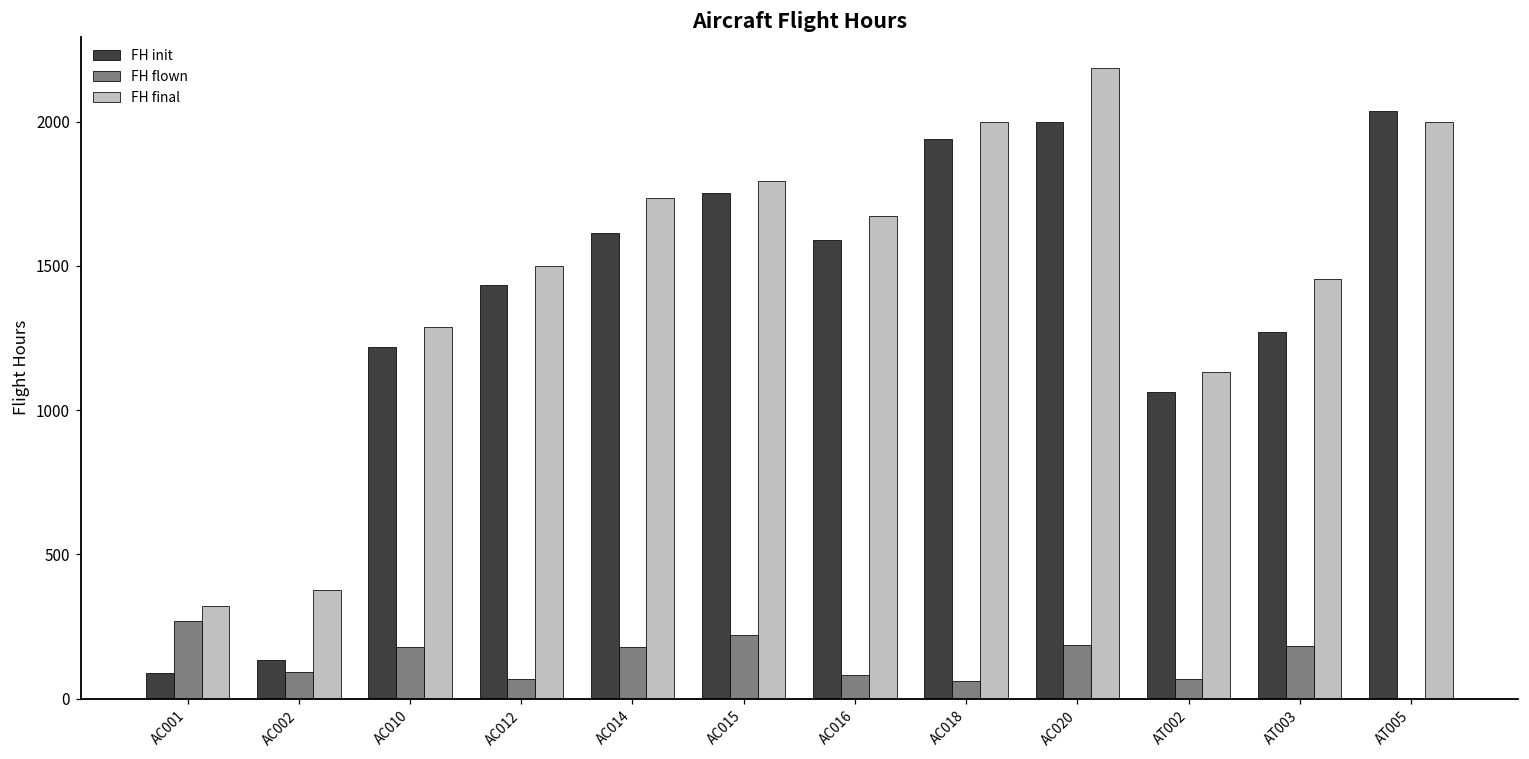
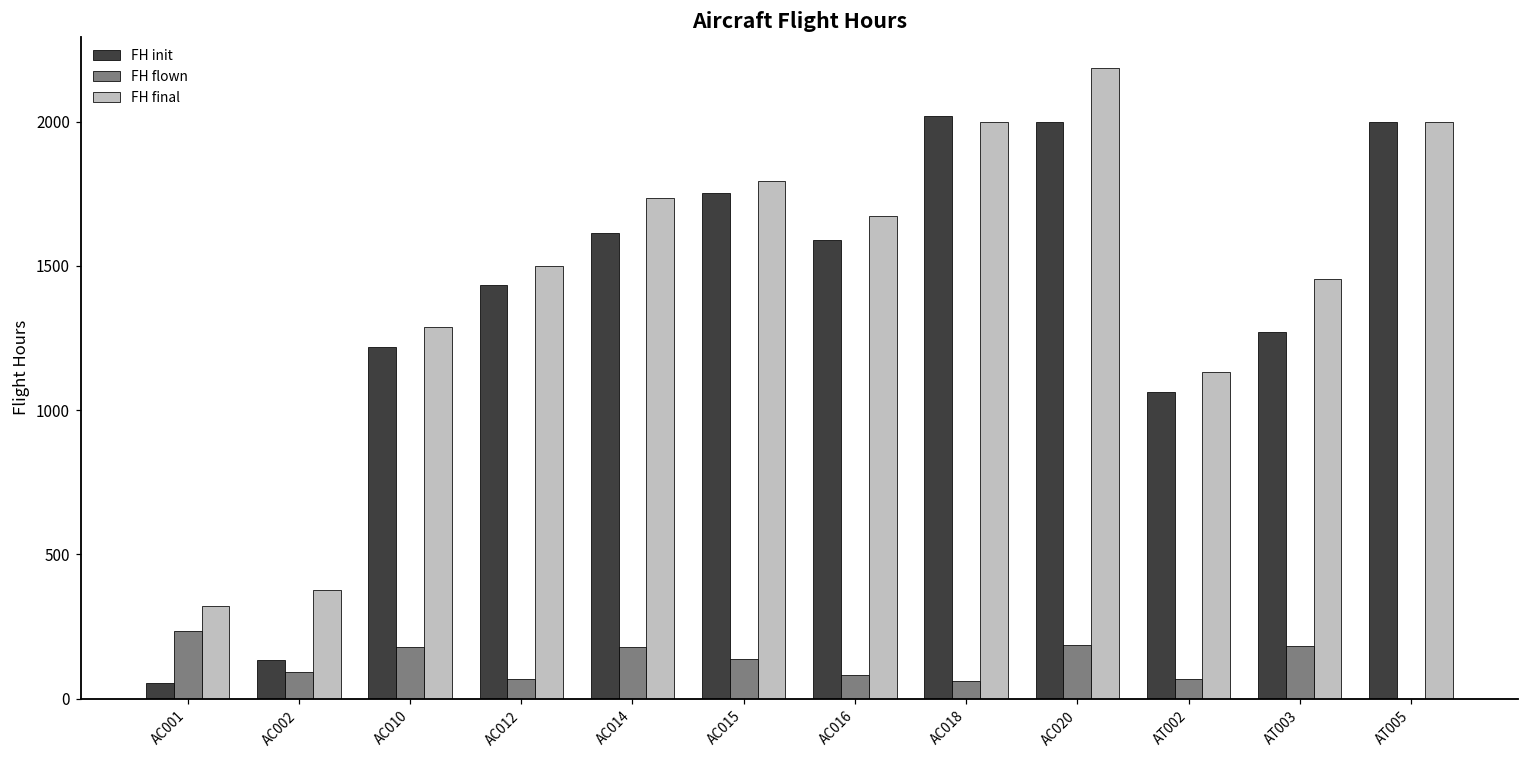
FH init, AC001: 90 -> 50
FH flown, AC001: 270 -> 230
FH flown, AC015: 220 -> 140
FH init, AC018: 1940 -> 2020
FH init, AT005: 2040 -> 2000
